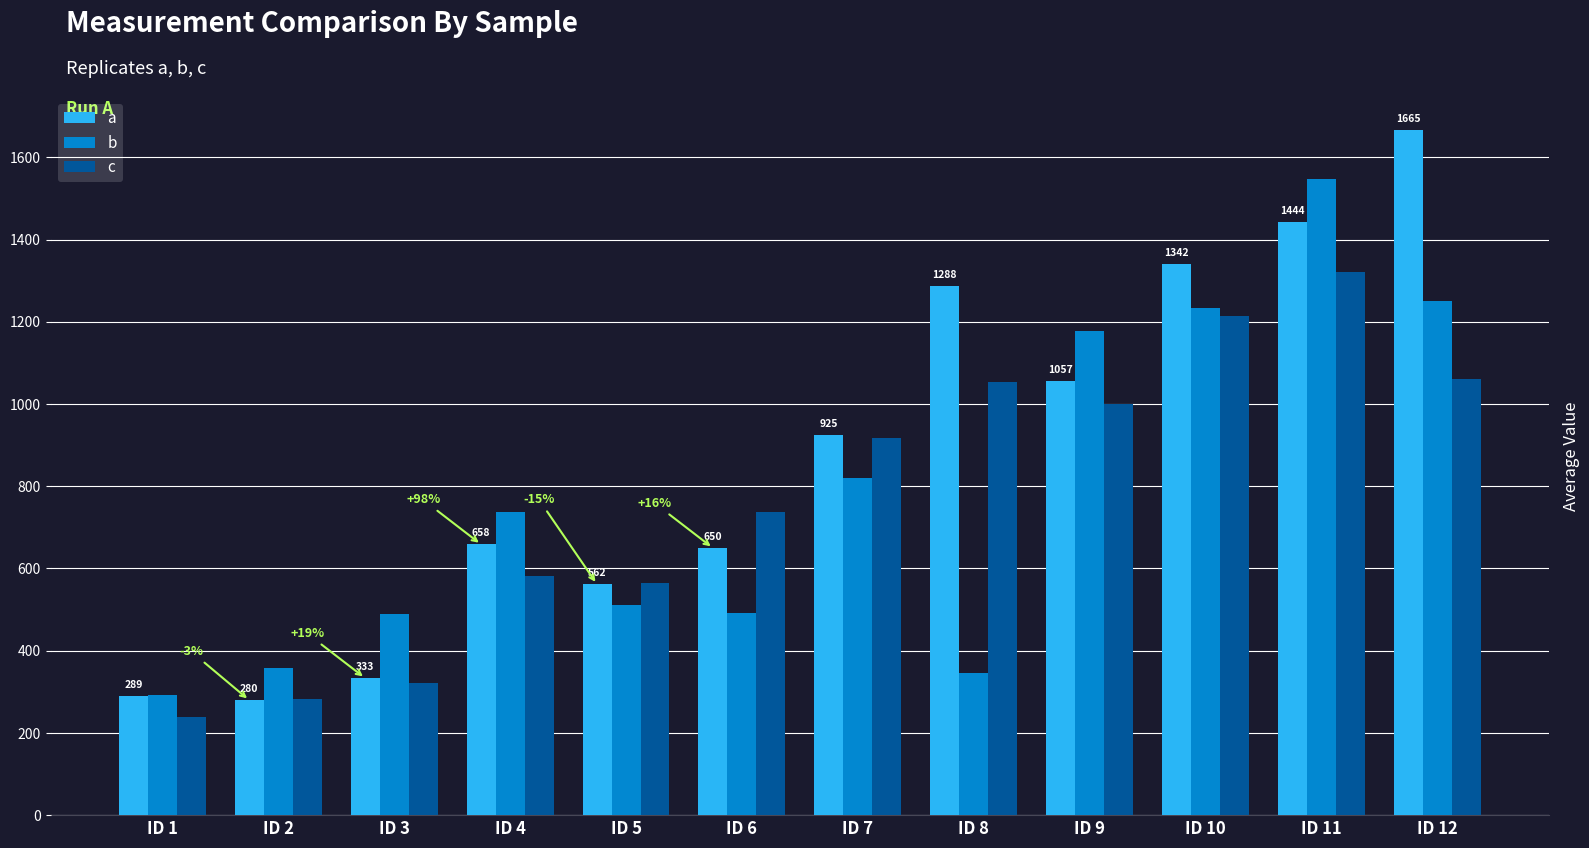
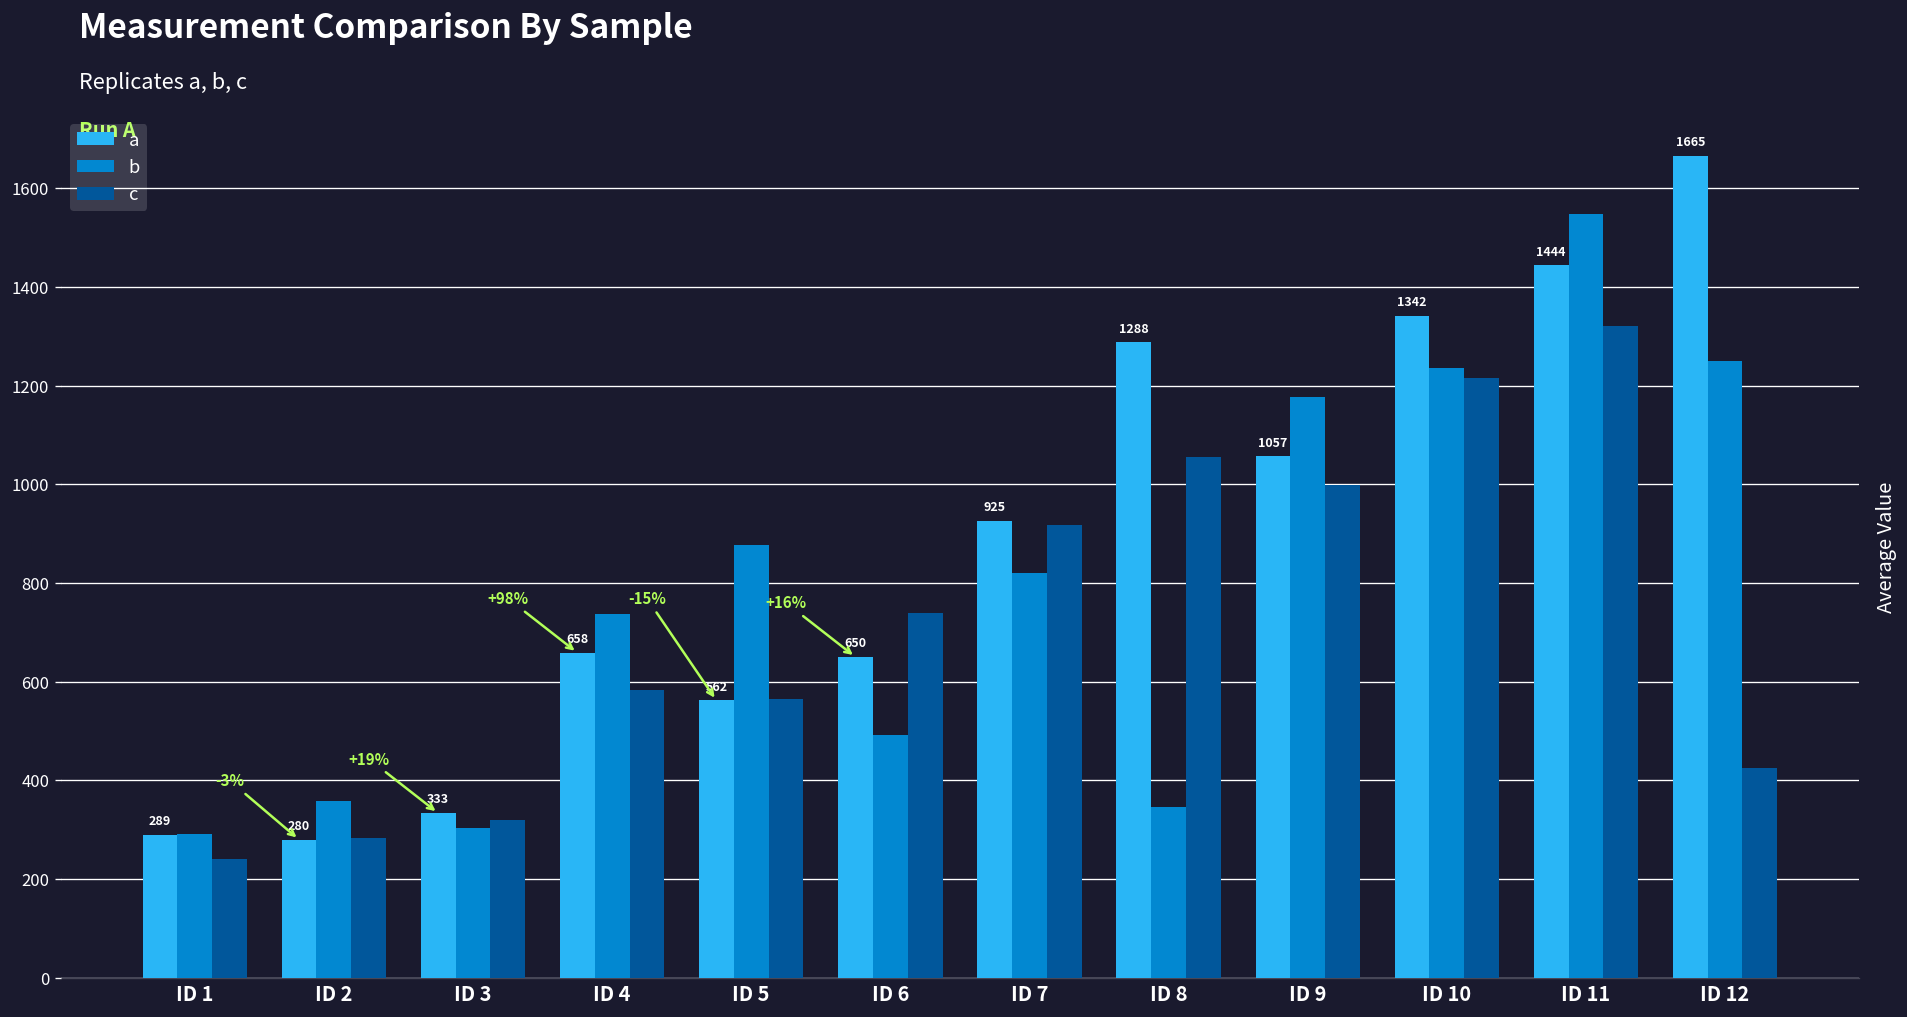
b, ID 3: 490 -> 300
b, ID 5: 510 -> 880
c, ID 12: 1060 -> 430
